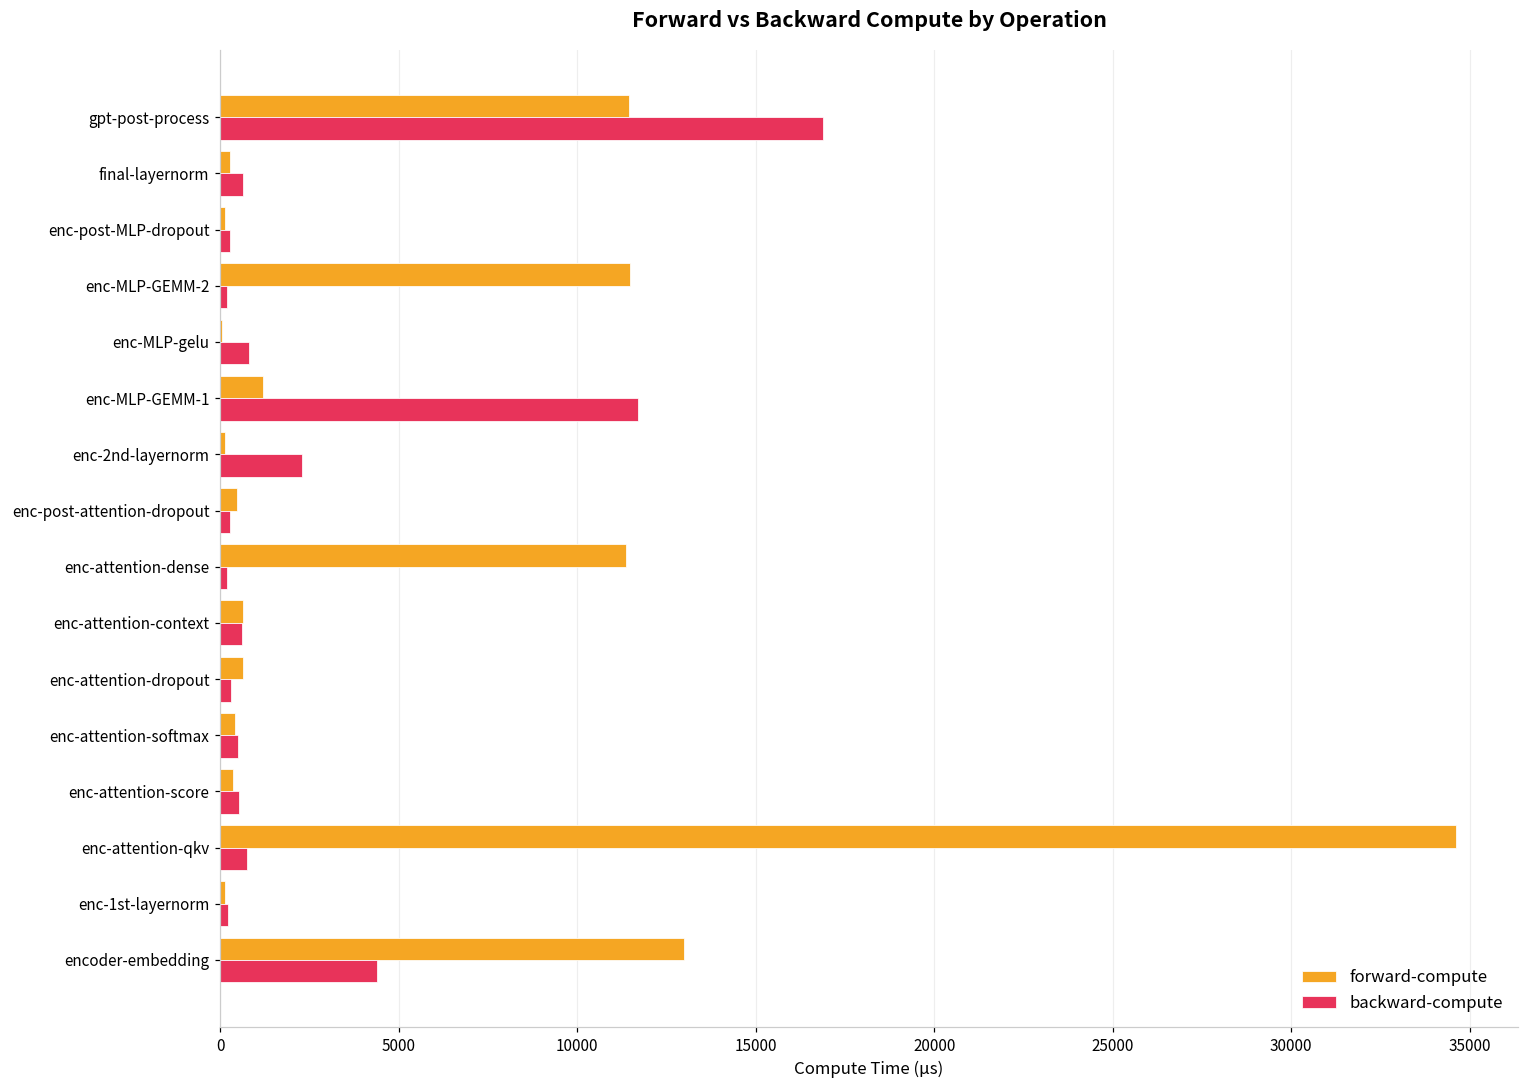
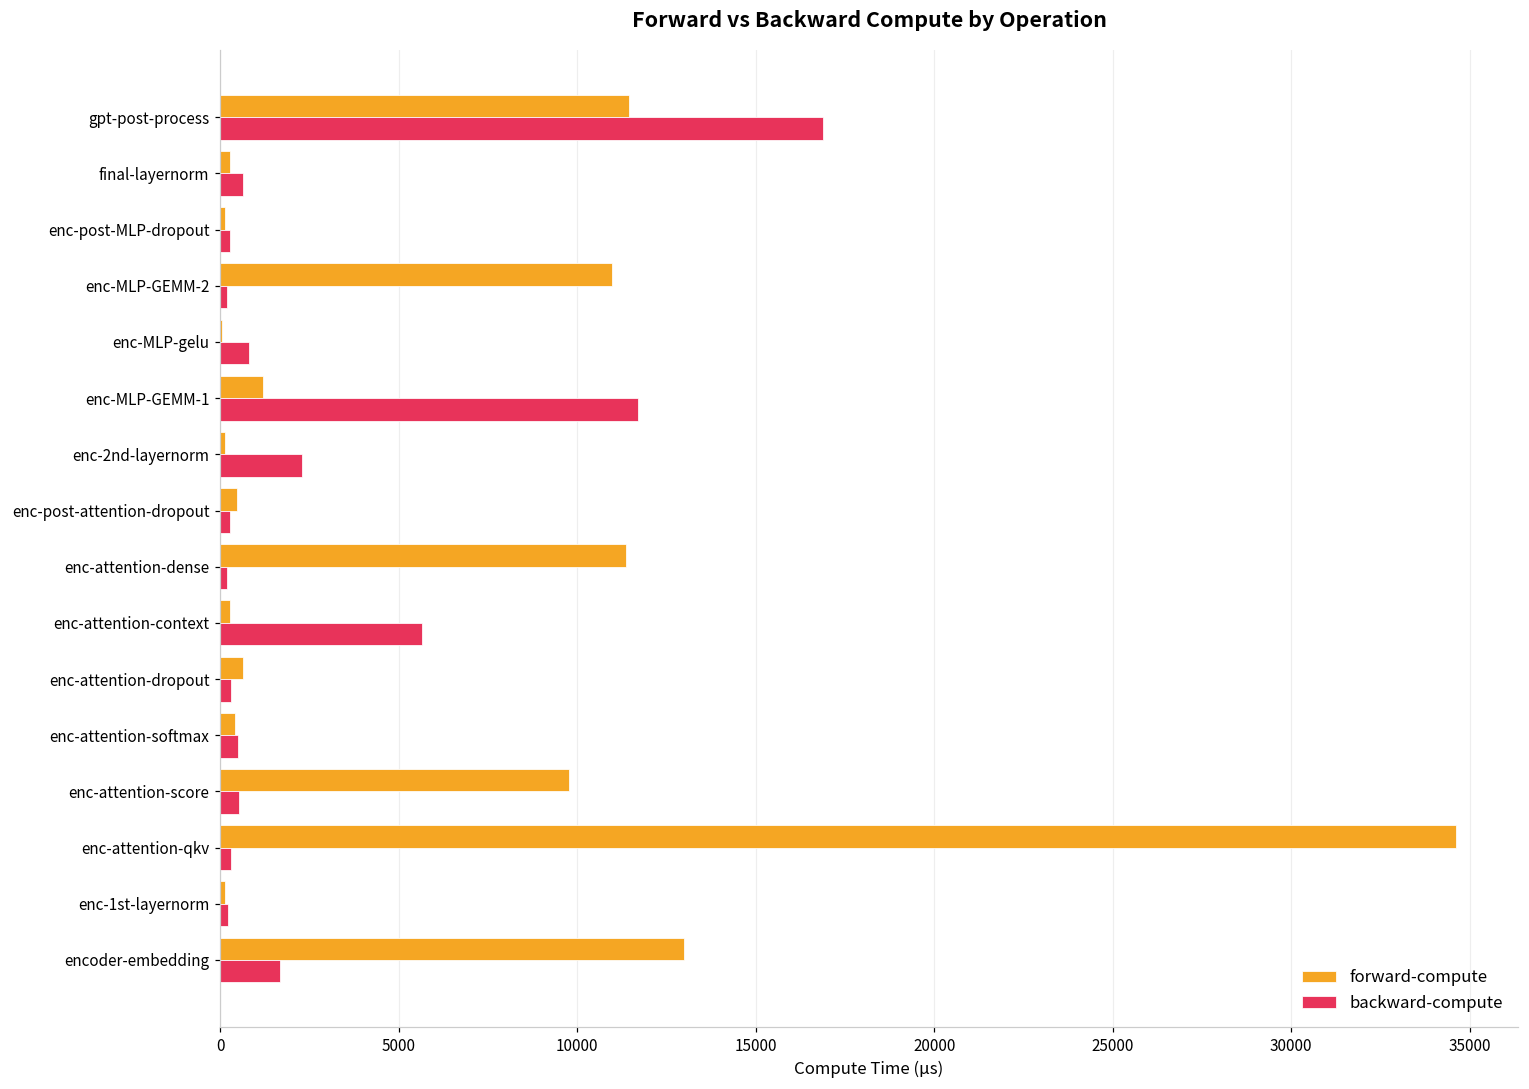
forward-compute, enc-MLP-GEMM-2: 11500 -> 11000
forward-compute, enc-attention-context: 600 -> 300
backward-compute, enc-attention-context: 600 -> 5700
forward-compute, enc-attention-score: 400 -> 9800
backward-compute, enc-attention-qkv: 800 -> 300
backward-compute, encoder-embedding: 4400 -> 1700
